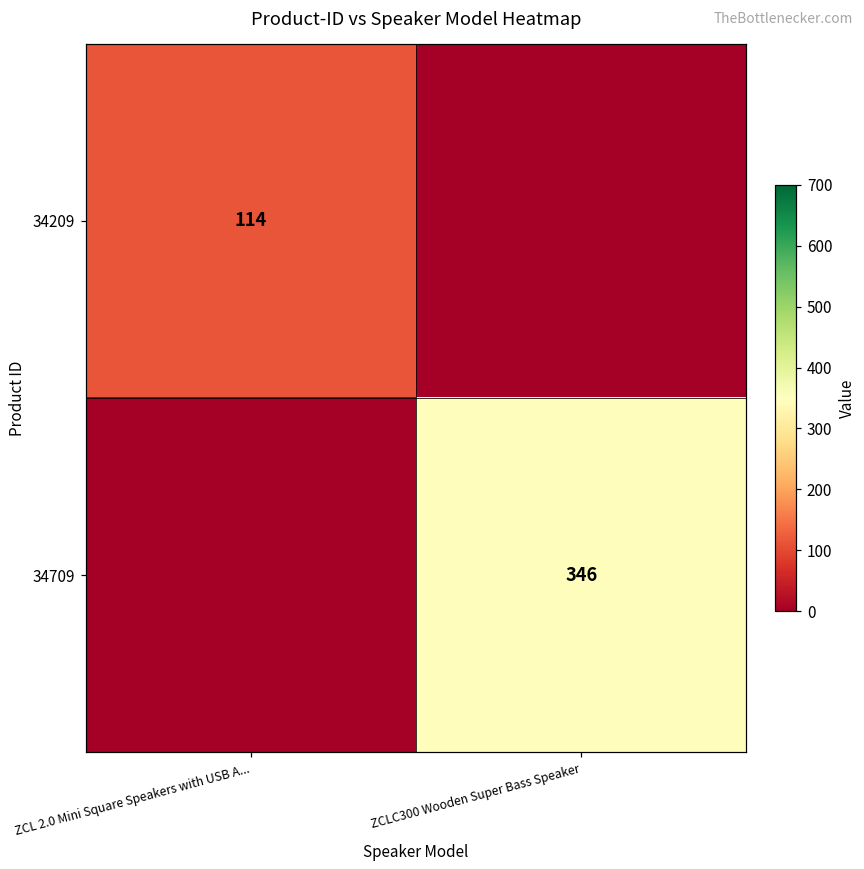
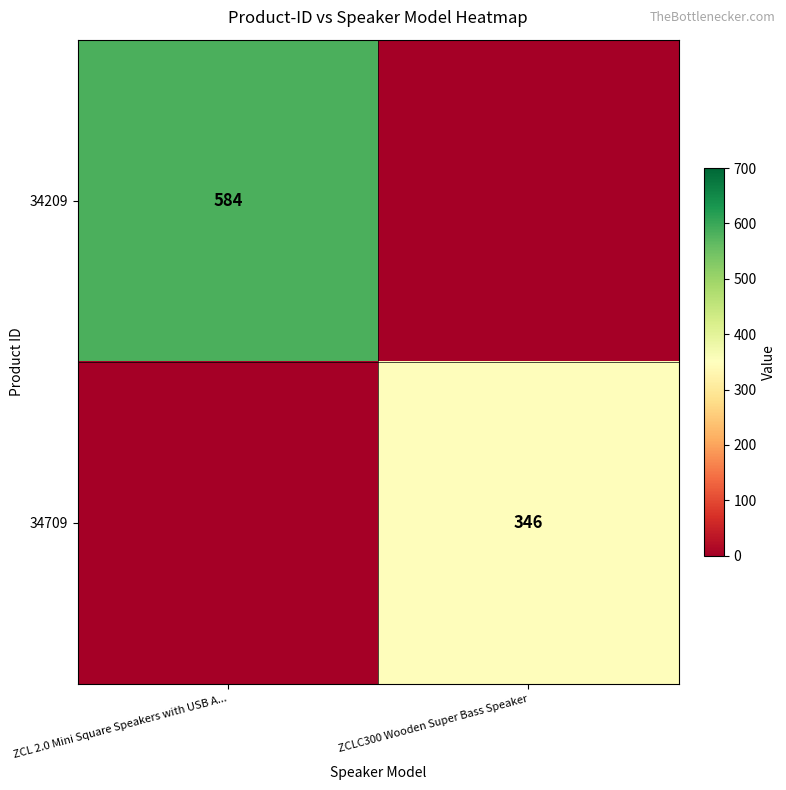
34209, ZCL 2.0 Mini Square Speakers with USB A...: 114 -> 584
